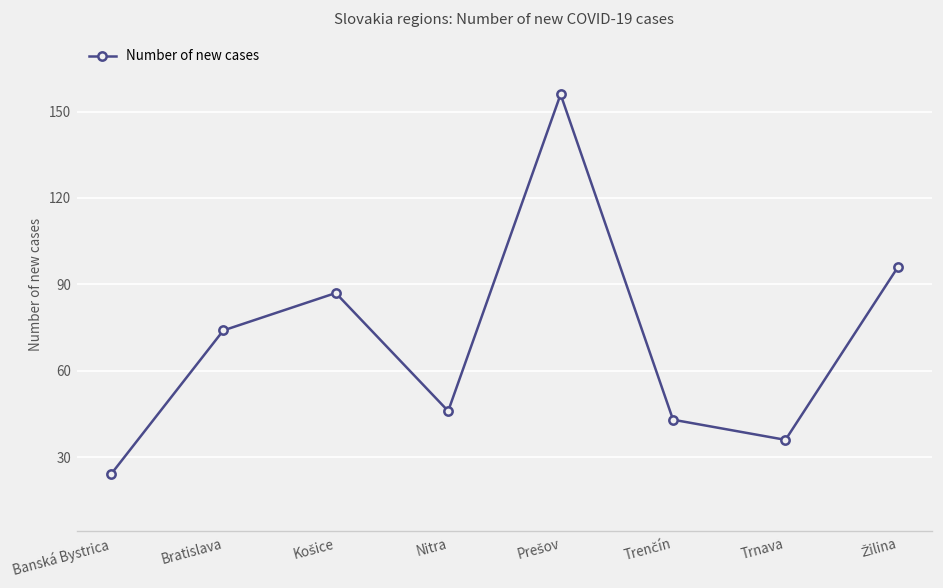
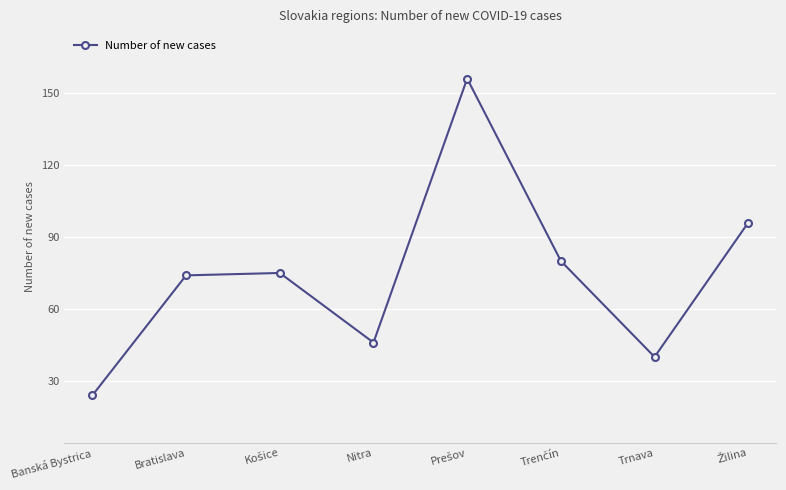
Košice: 87 -> 75
Trenčín: 43 -> 80
Trnava: 36 -> 40
